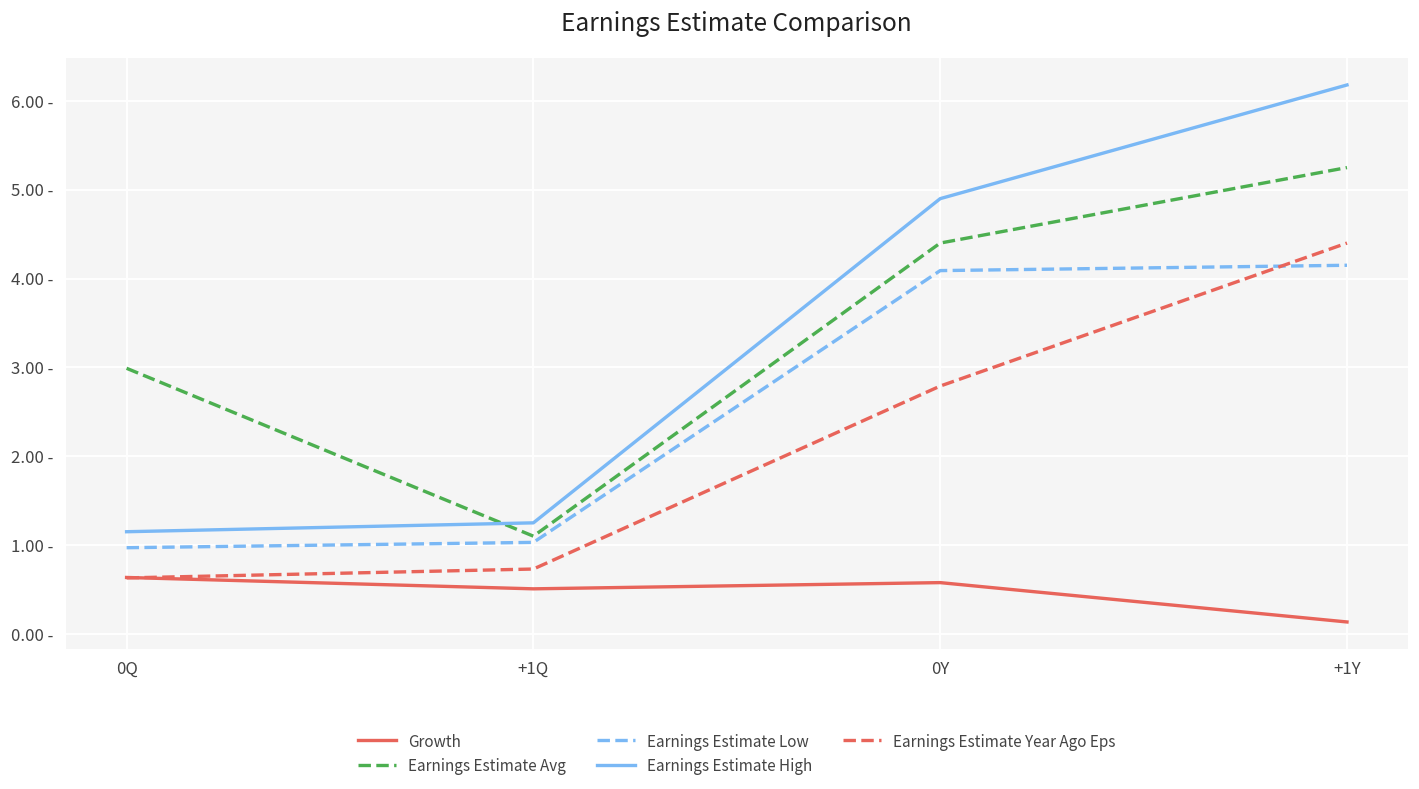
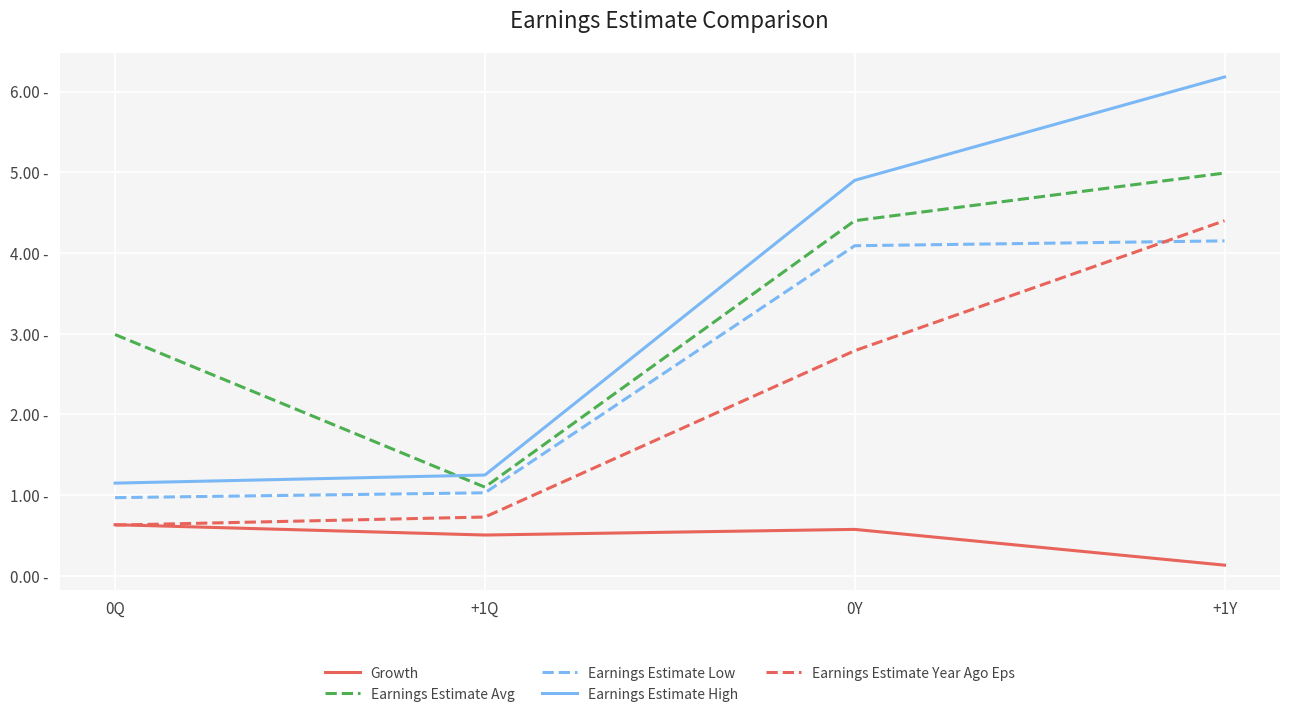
Earnings Estimate Avg, +1Y: 5.3 - -> 5.0 -
